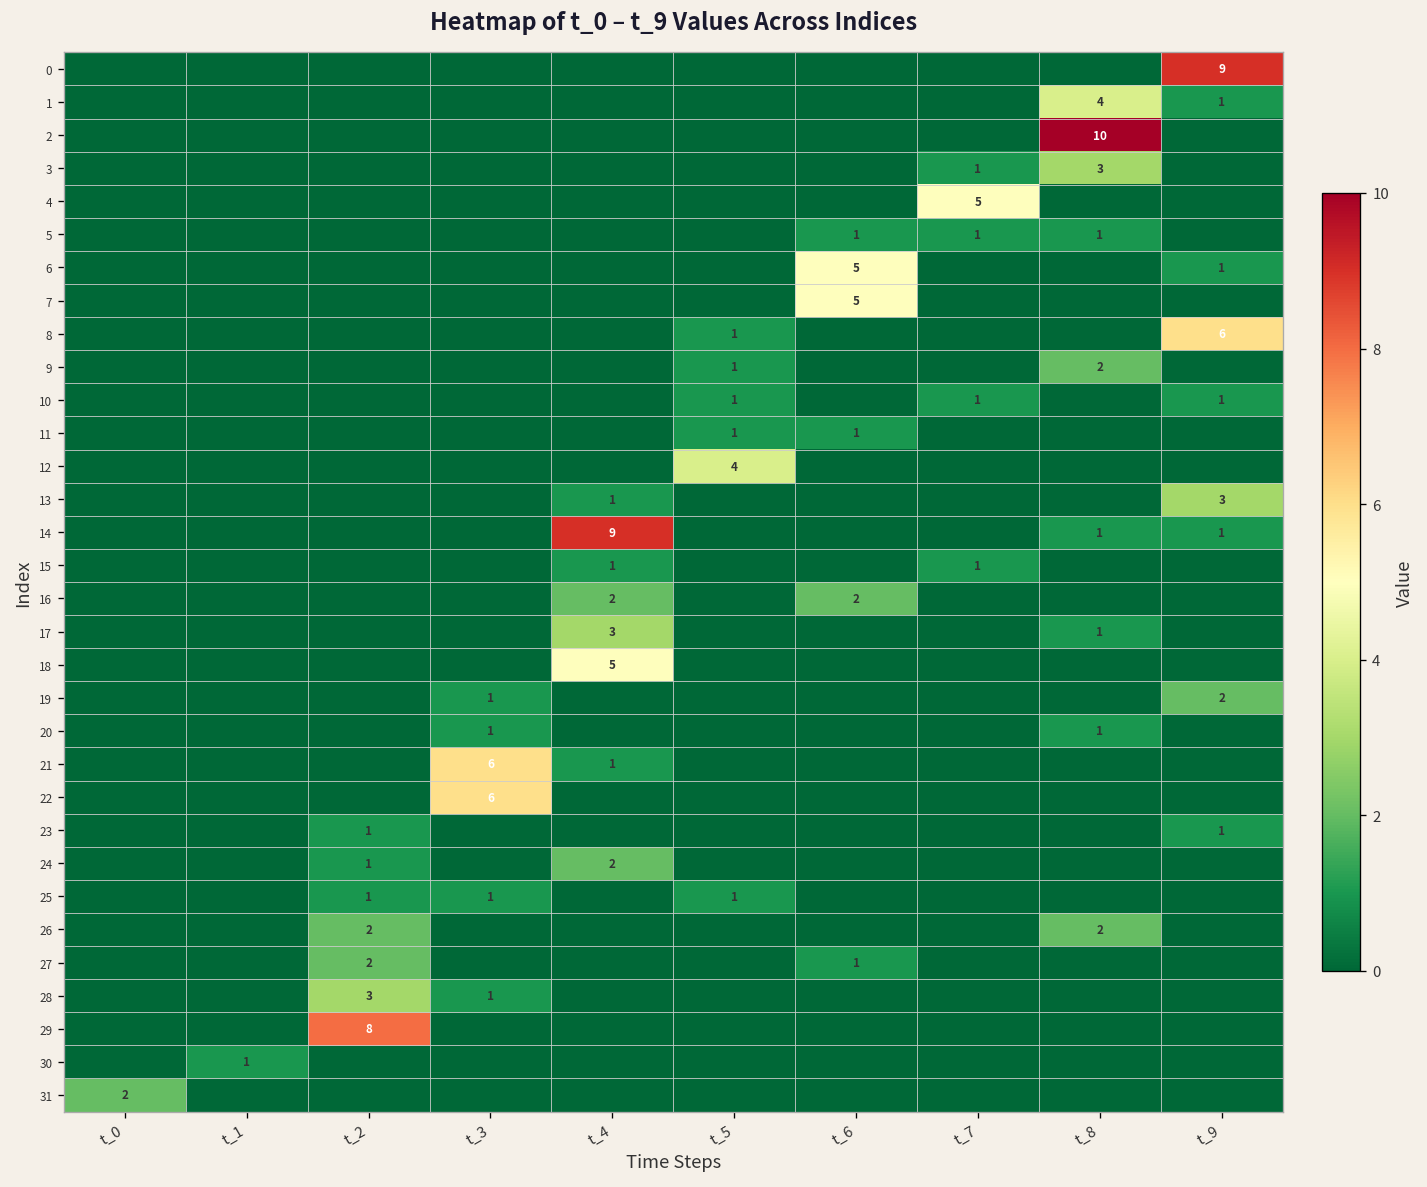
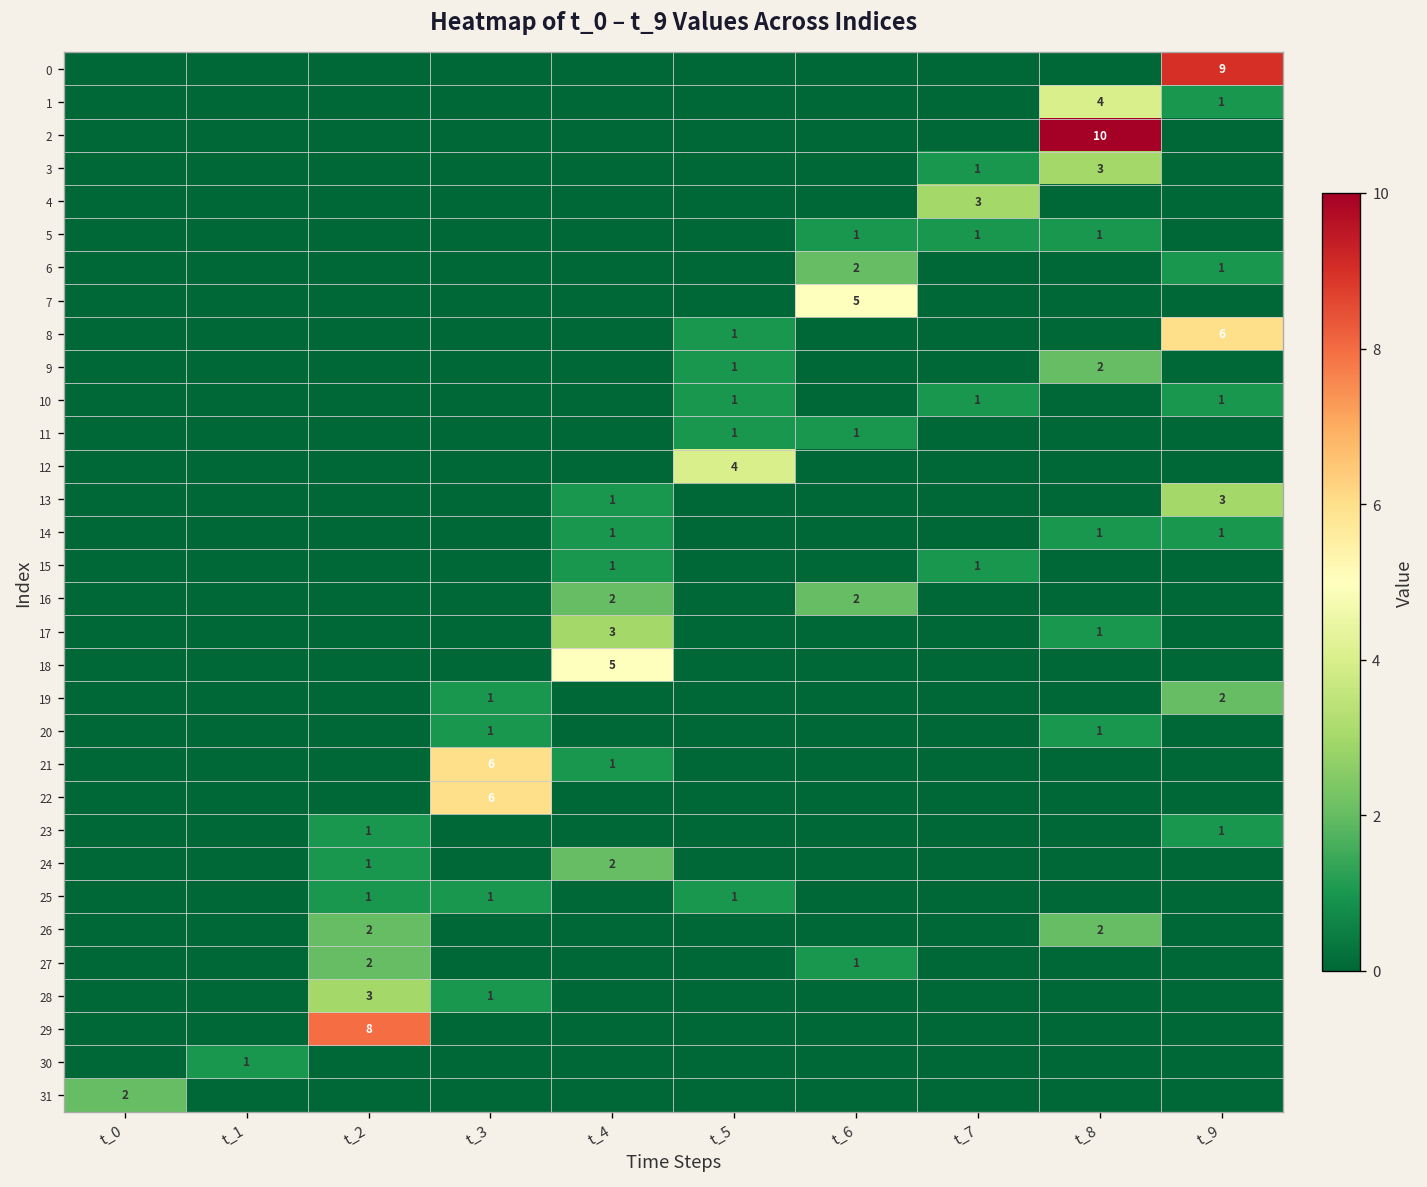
4, t_7: 5 -> 3
6, t_6: 5 -> 2
14, t_4: 9 -> 1
